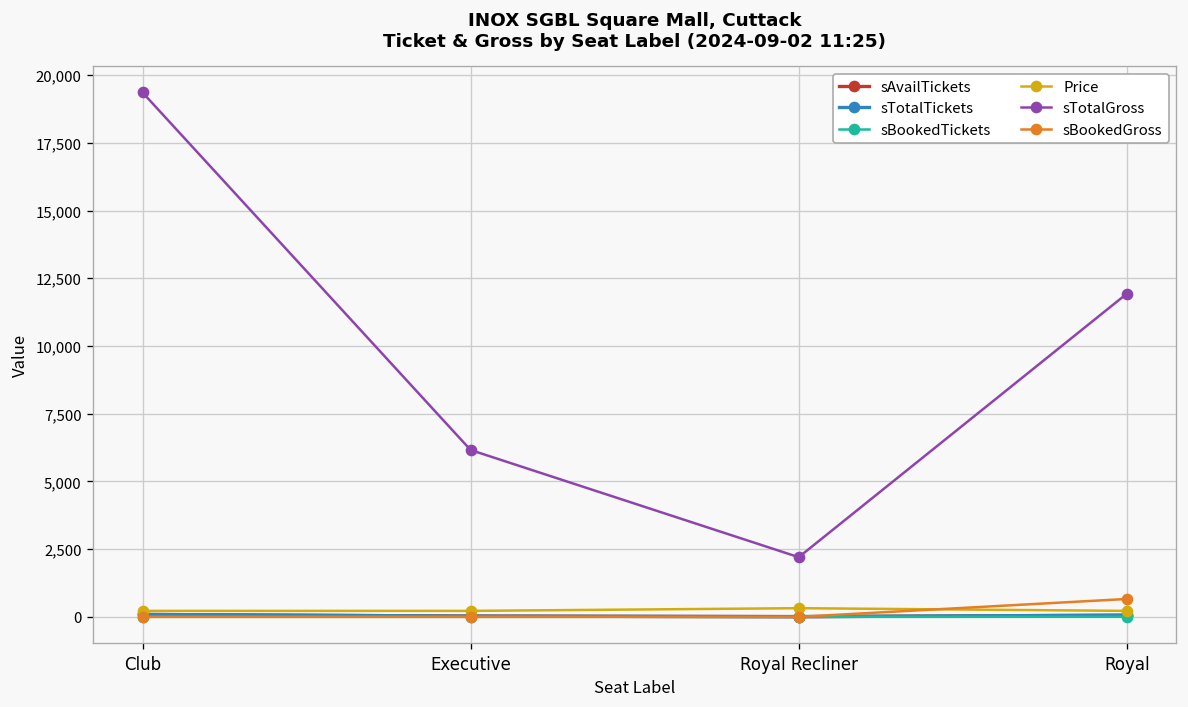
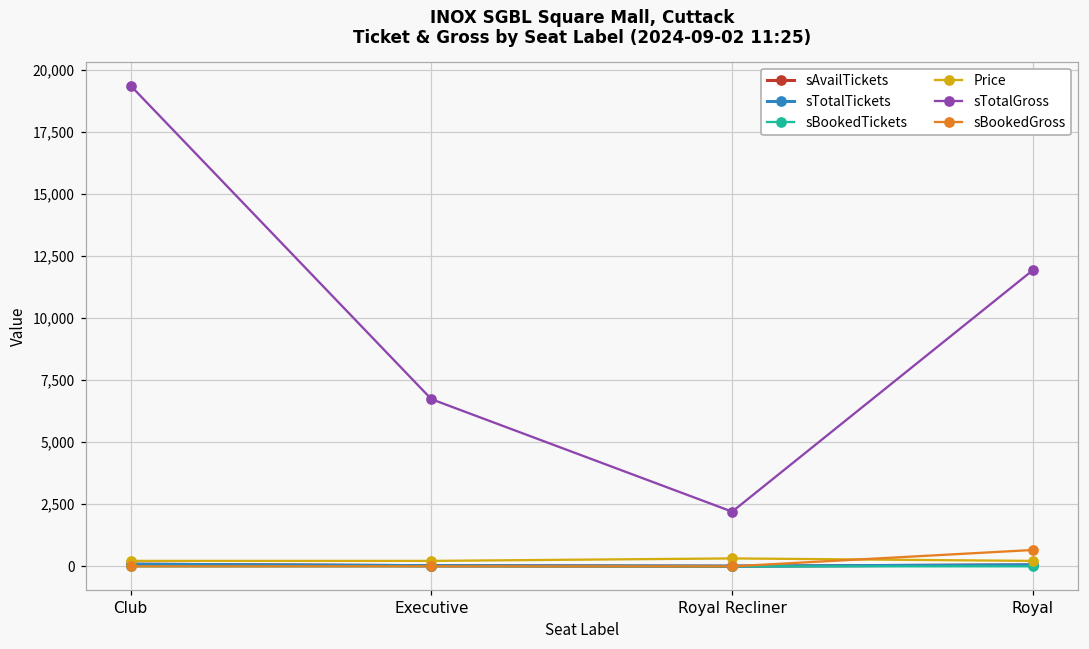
sTotalGross, Executive: 6,200 -> 6,700
